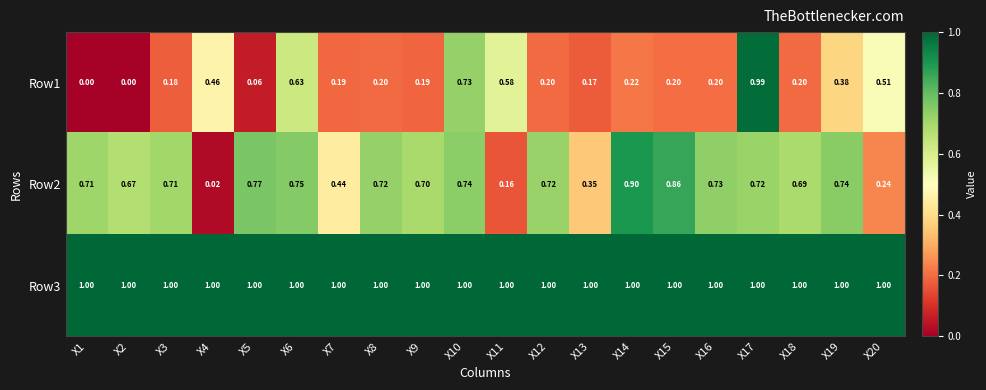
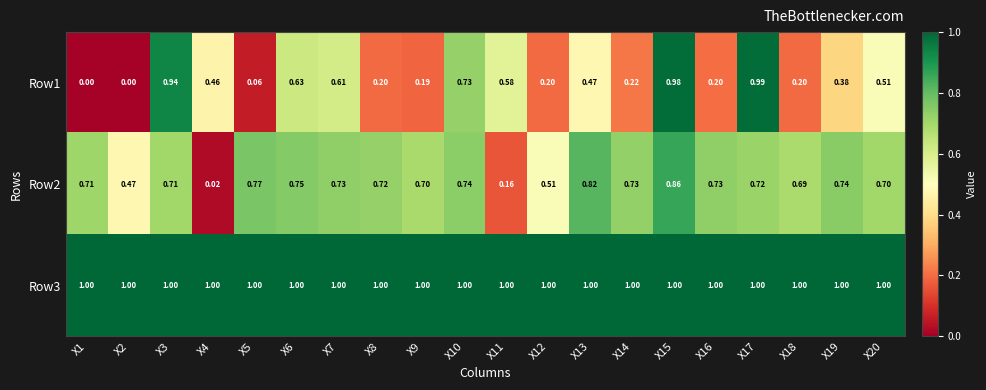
Row1, X3: 0.18 -> 0.94
Row1, X7: 0.19 -> 0.61
Row1, X13: 0.17 -> 0.47
Row1, X15: 0.20 -> 0.98
Row2, X2: 0.67 -> 0.47
Row2, X7: 0.44 -> 0.73
Row2, X12: 0.72 -> 0.51
Row2, X13: 0.35 -> 0.82
Row2, X14: 0.90 -> 0.73
Row2, X20: 0.24 -> 0.70
